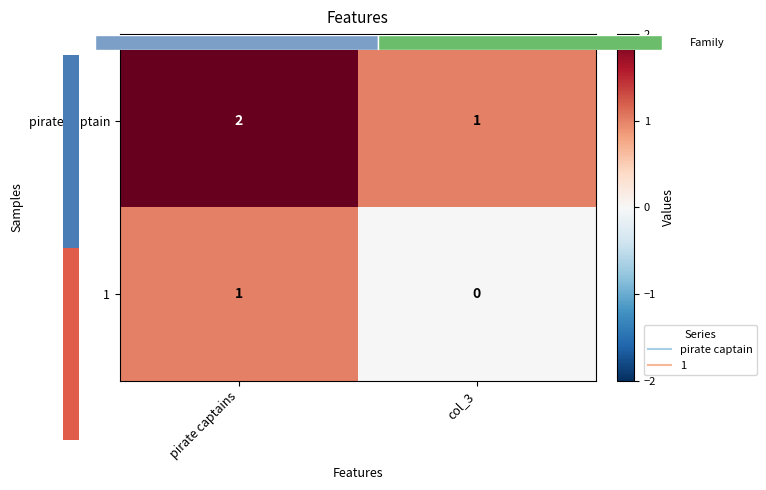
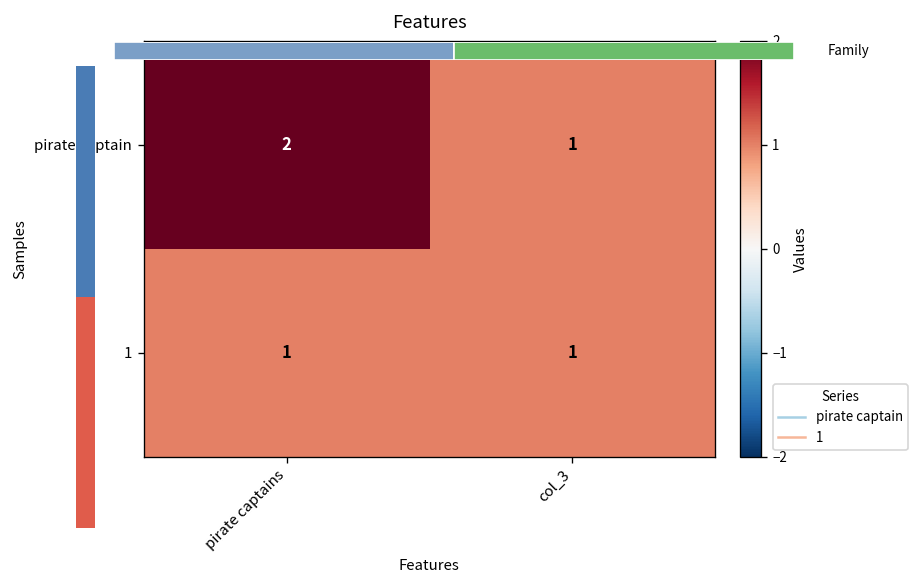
Features, 1, col_3: 0 -> 1
